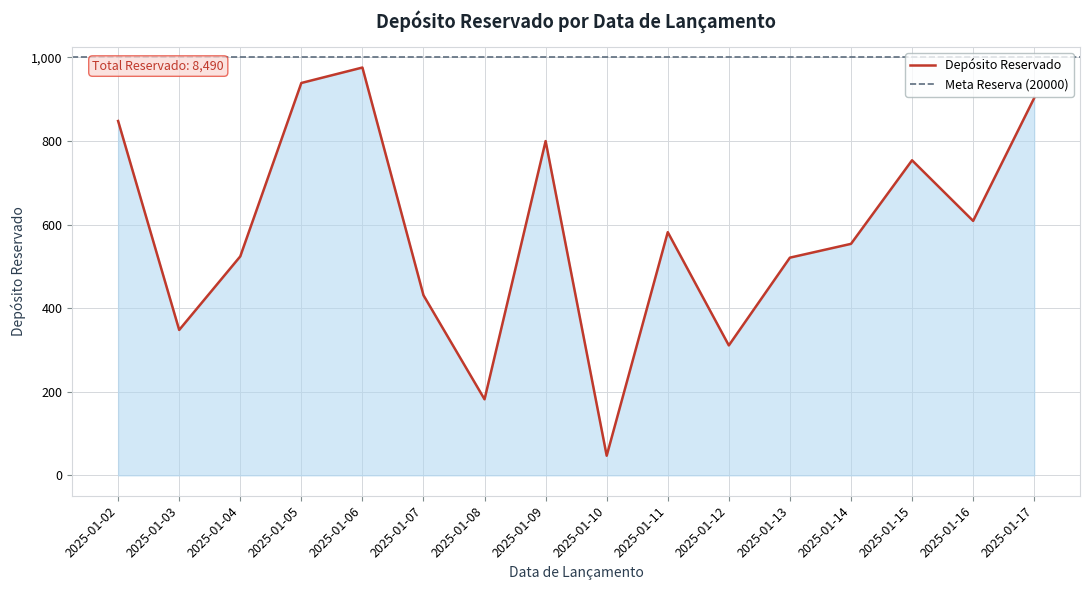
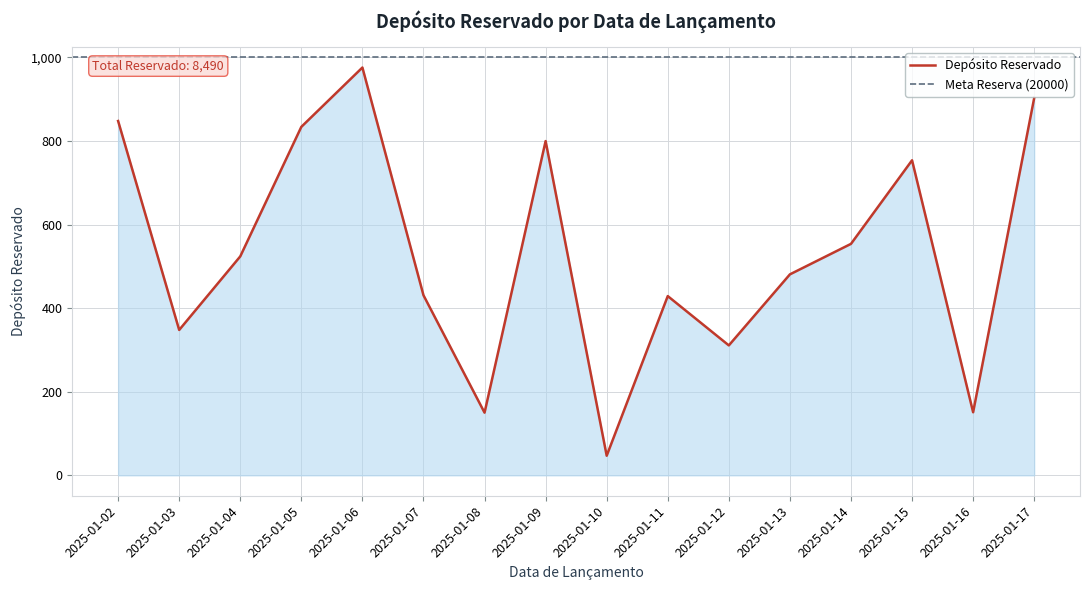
2025-01-05: 940 -> 830
2025-01-08: 180 -> 150
2025-01-11: 580 -> 430
2025-01-13: 520 -> 480
2025-01-16: 610 -> 150
